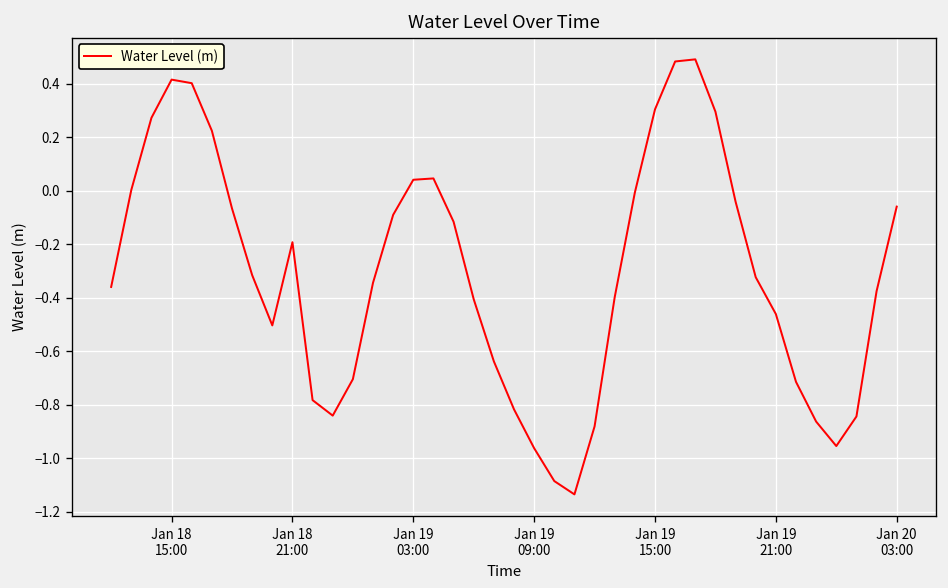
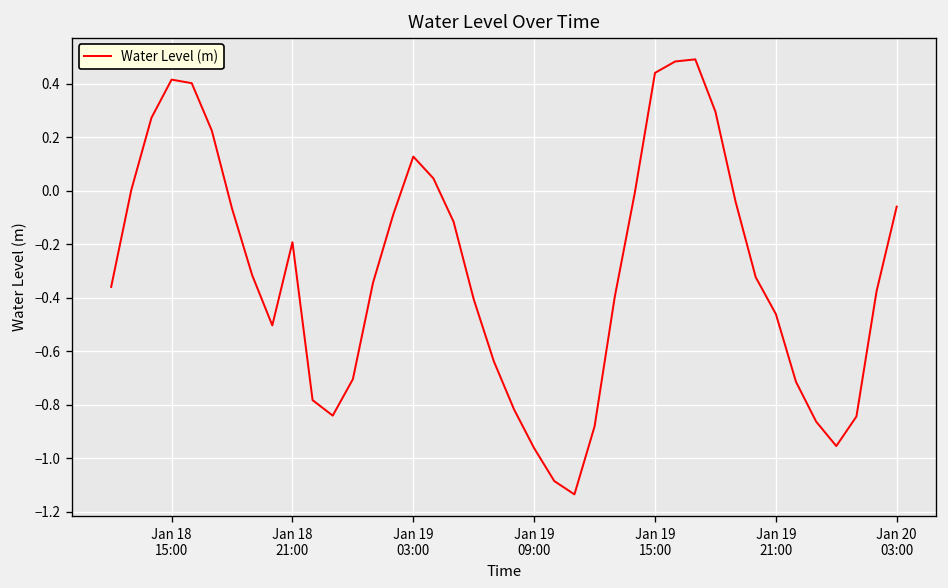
Jan 19 03:00: 0.04 -> 0.13
Jan 19 15:00: 0.30 -> 0.44
